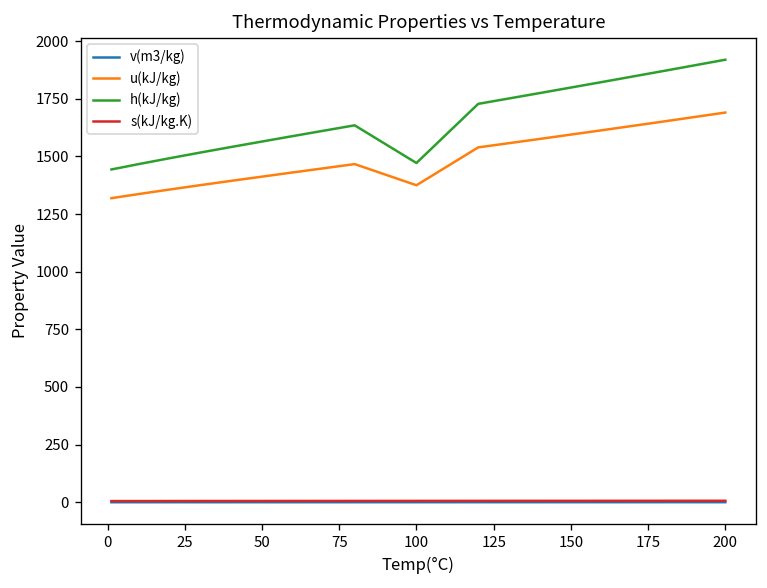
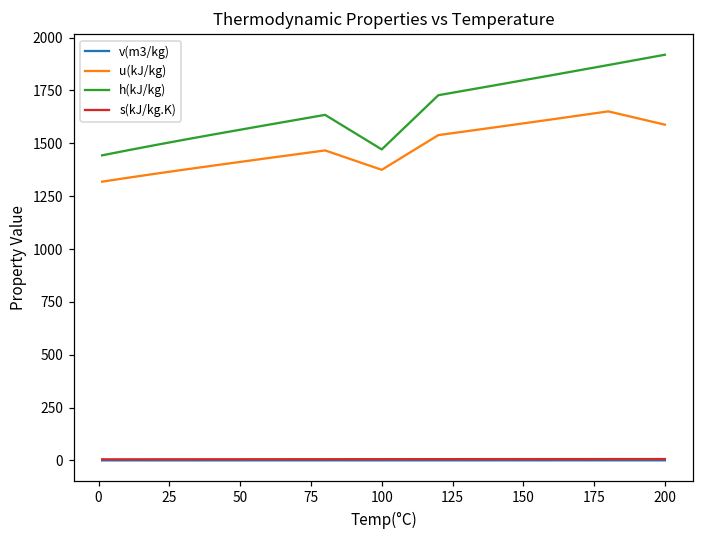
u(kJ/kg), 200: 1690 -> 1590
